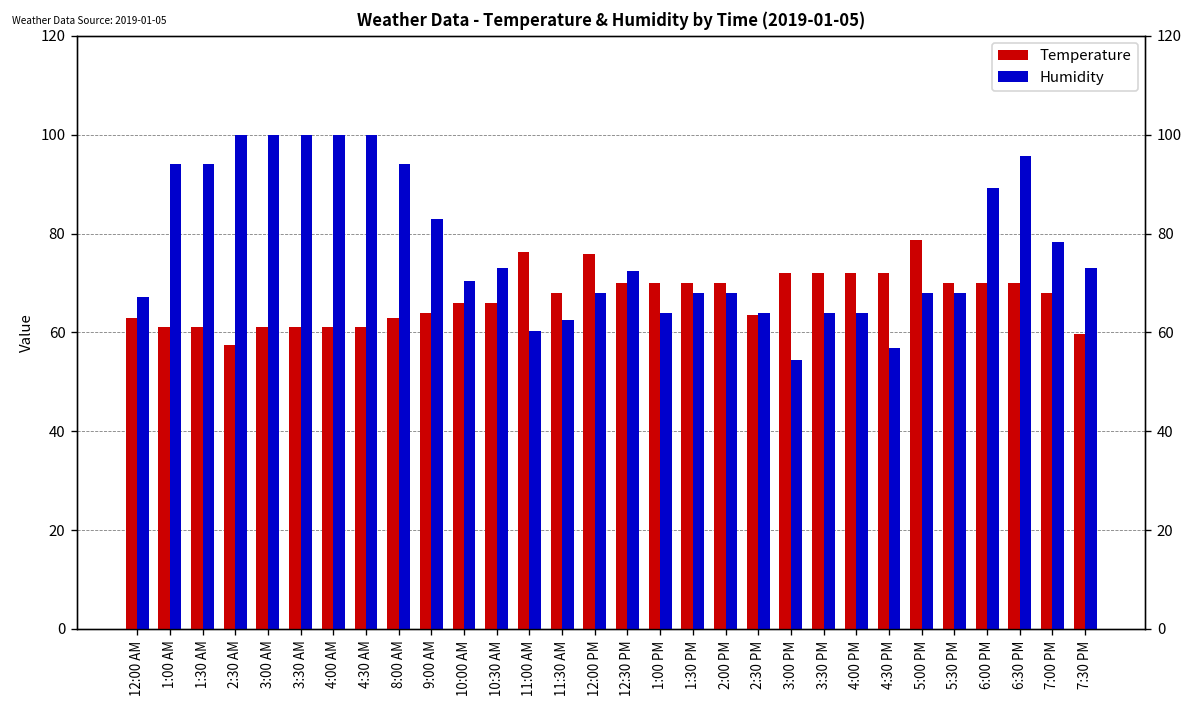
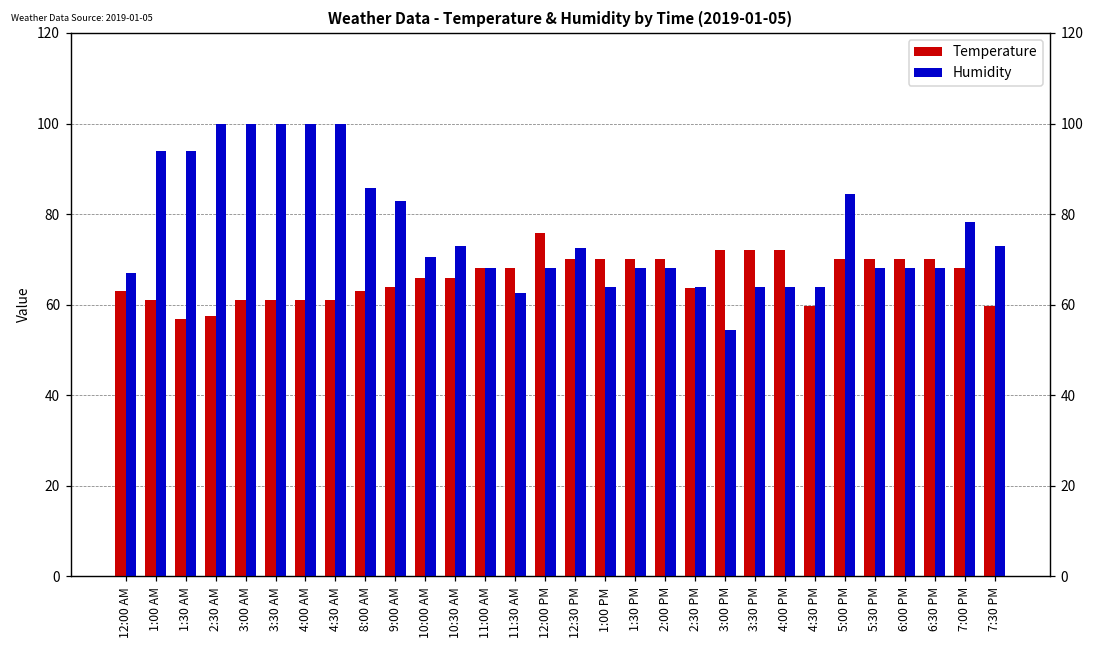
Temperature, 1:30 AM: 61 -> 57
Humidity, 8:00 AM: 94 -> 86
Temperature, 11:00 AM: 76 -> 68
Humidity, 11:00 AM: 60 -> 68
Temperature, 4:30 PM: 72 -> 60
Humidity, 4:30 PM: 57 -> 64
Temperature, 5:00 PM: 79 -> 70
Humidity, 5:00 PM: 68 -> 85
Humidity, 6:00 PM: 89 -> 68
Humidity, 6:30 PM: 96 -> 68
